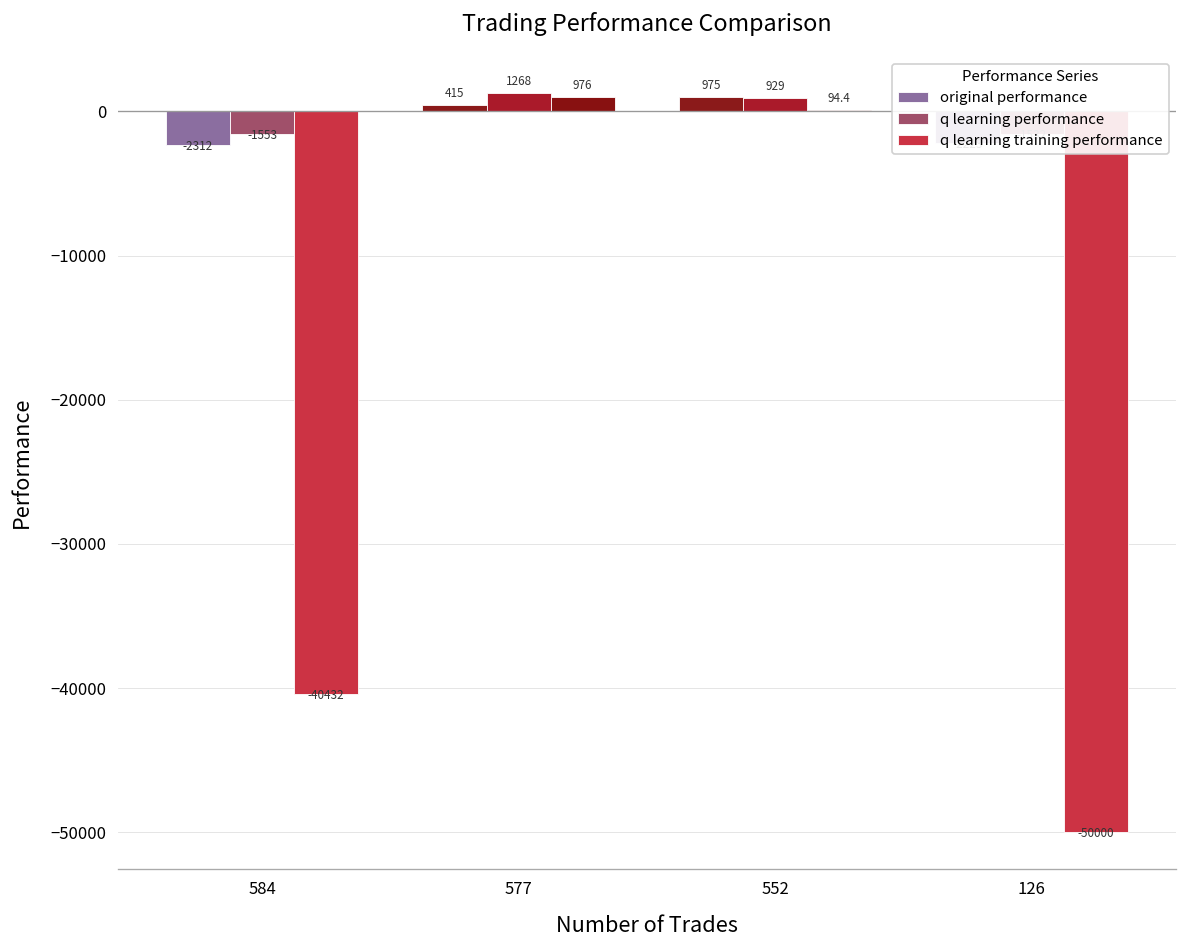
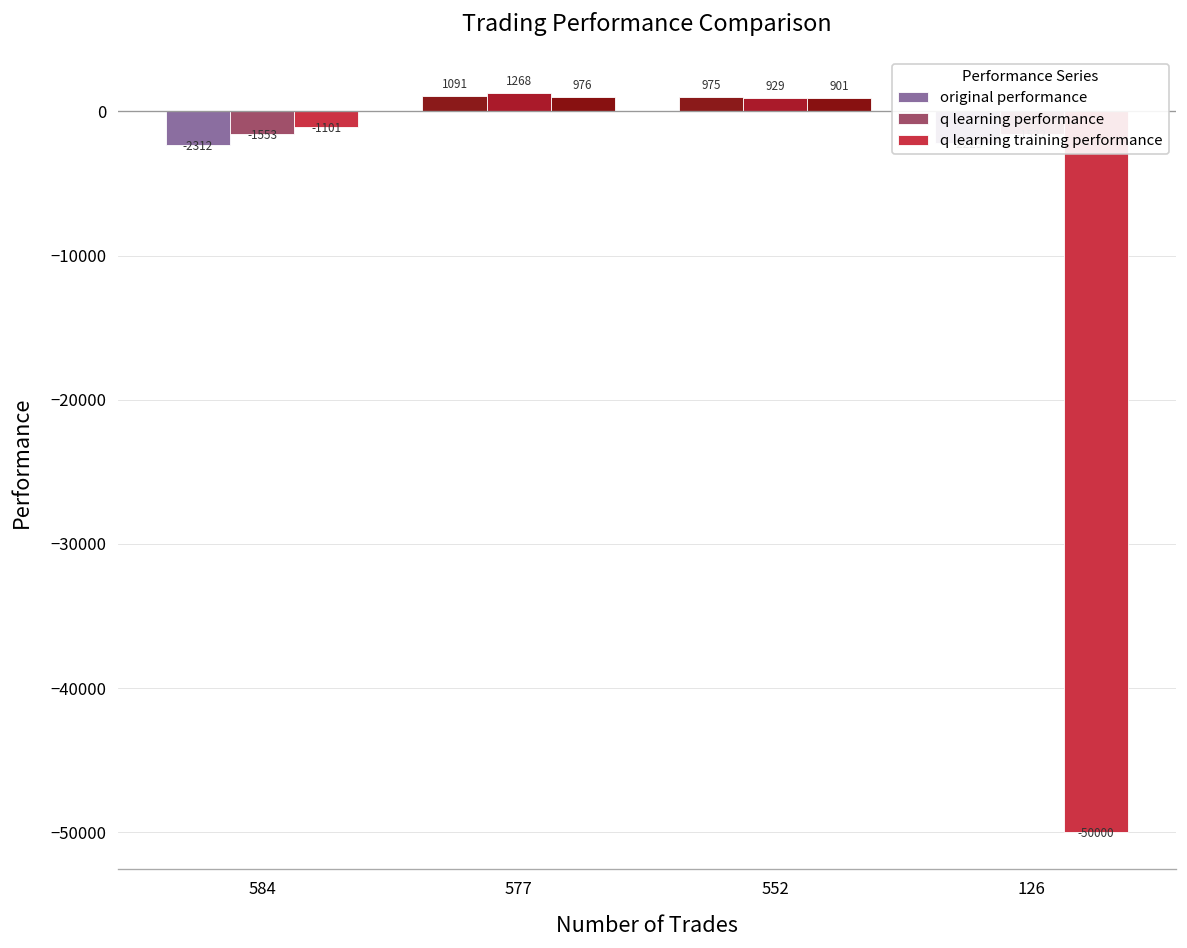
q learning training performance, 584: -40432 -> -1101
original performance, 577: 415 -> 1091
q learning training performance, 552: 94.4 -> 901
